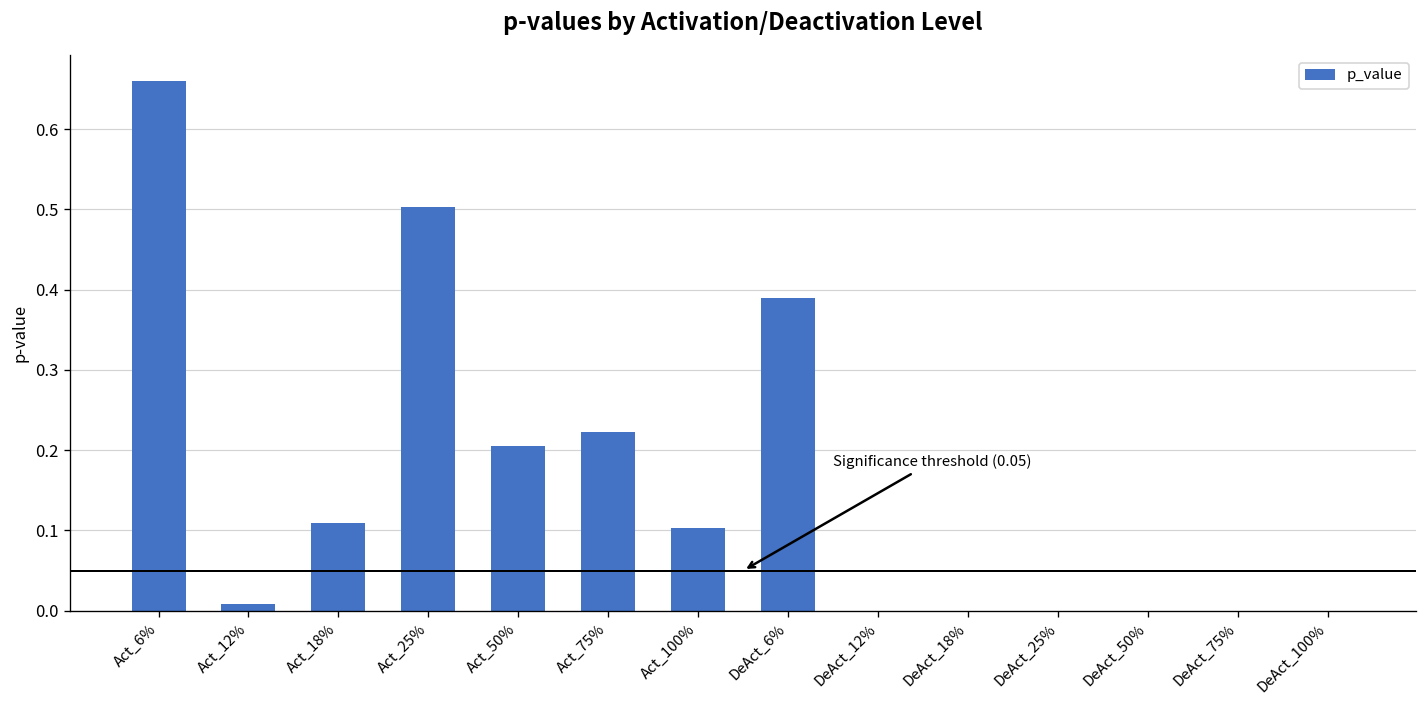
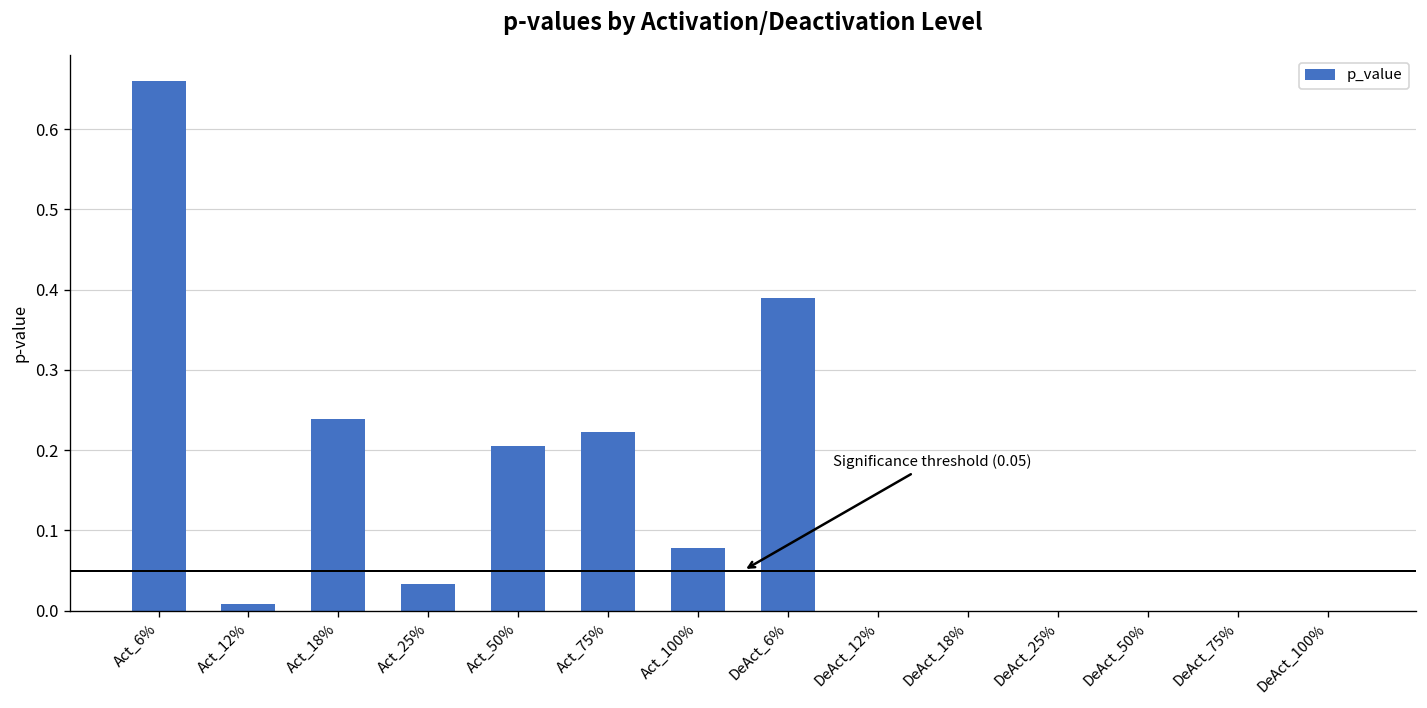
Act_18%: 0.11 -> 0.24
Act_25%: 0.50 -> 0.03
Act_100%: 0.10 -> 0.08
